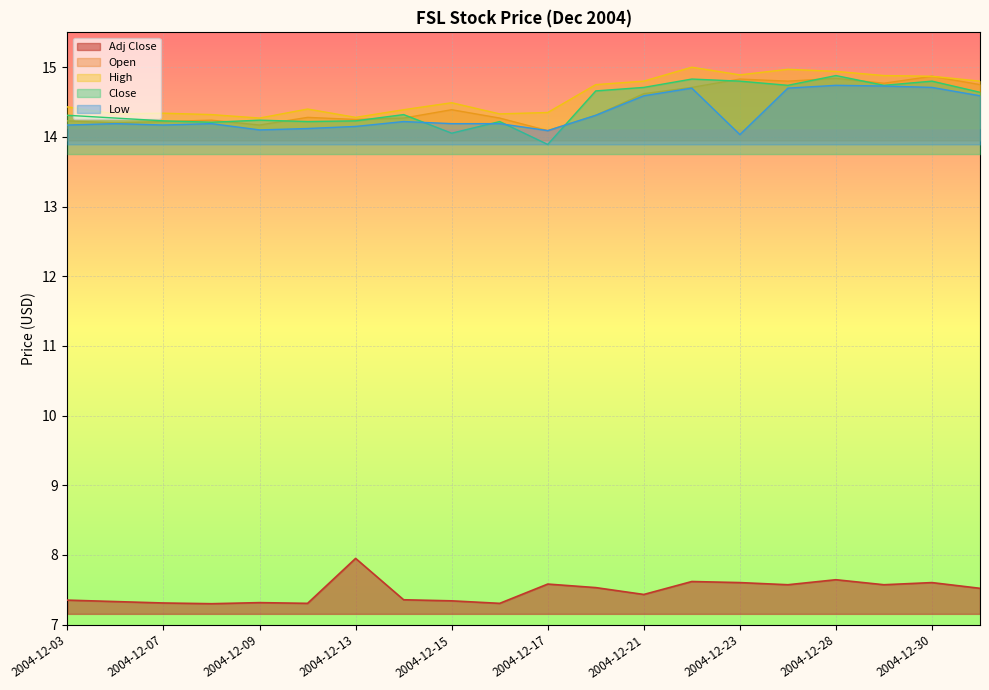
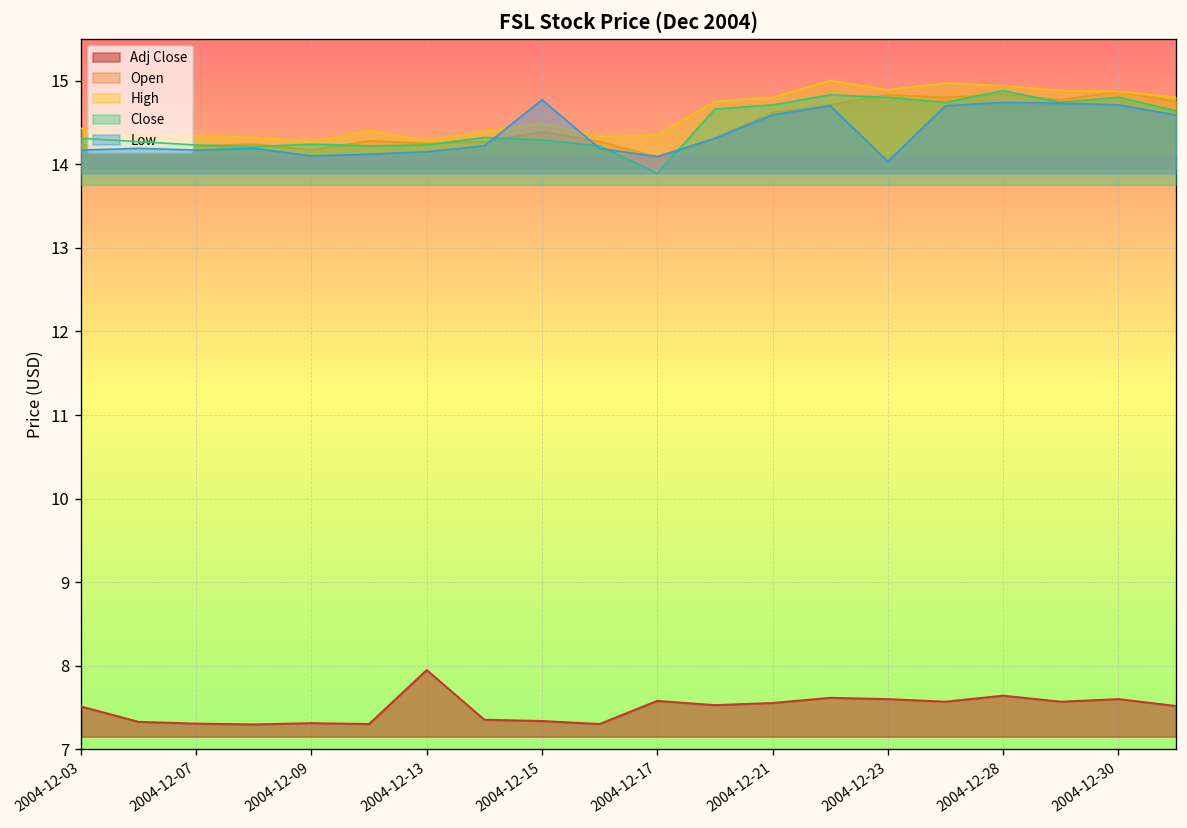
Adj Close, 2004-12-03: 7.4 -> 7.5
Close, 2004-12-15: 14.1 -> 14.3
Low, 2004-12-15: 14.2 -> 14.8
Adj Close, 2004-12-21: 7.4 -> 7.6
